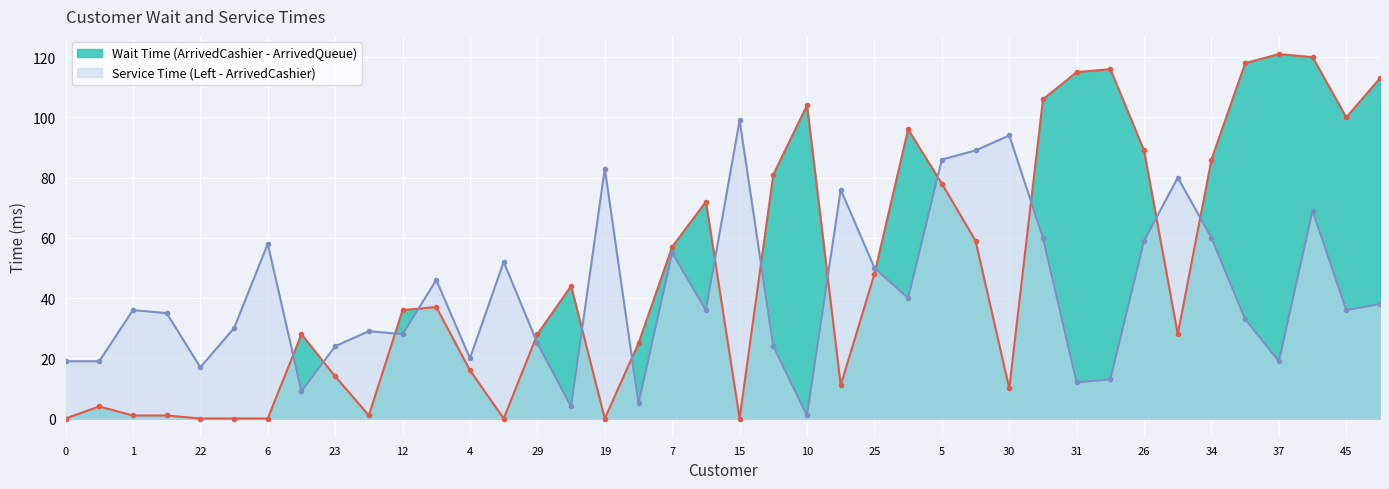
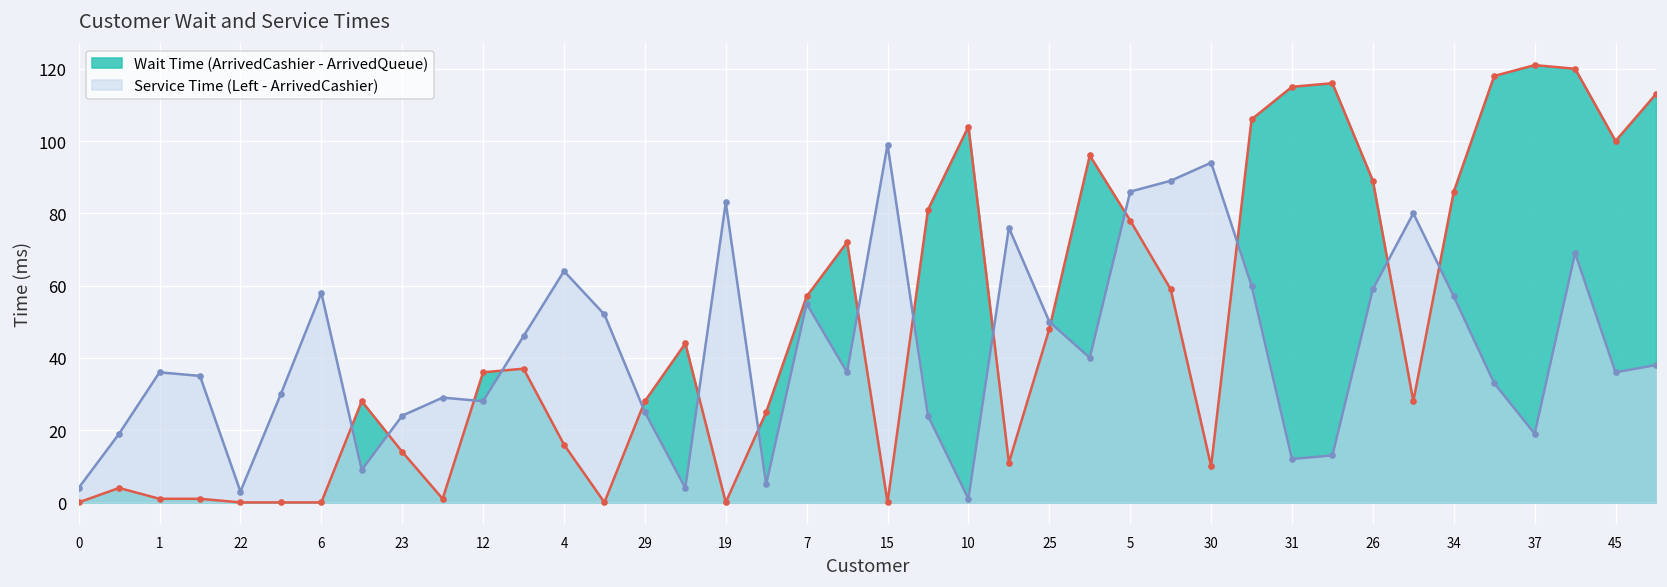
Service Time (Left - ArrivedCashier), 0: 19 -> 4
Service Time (Left - ArrivedCashier), 22: 17 -> 3
Service Time (Left - ArrivedCashier), 4: 20 -> 64
Service Time (Left - ArrivedCashier), 34: 60 -> 57
